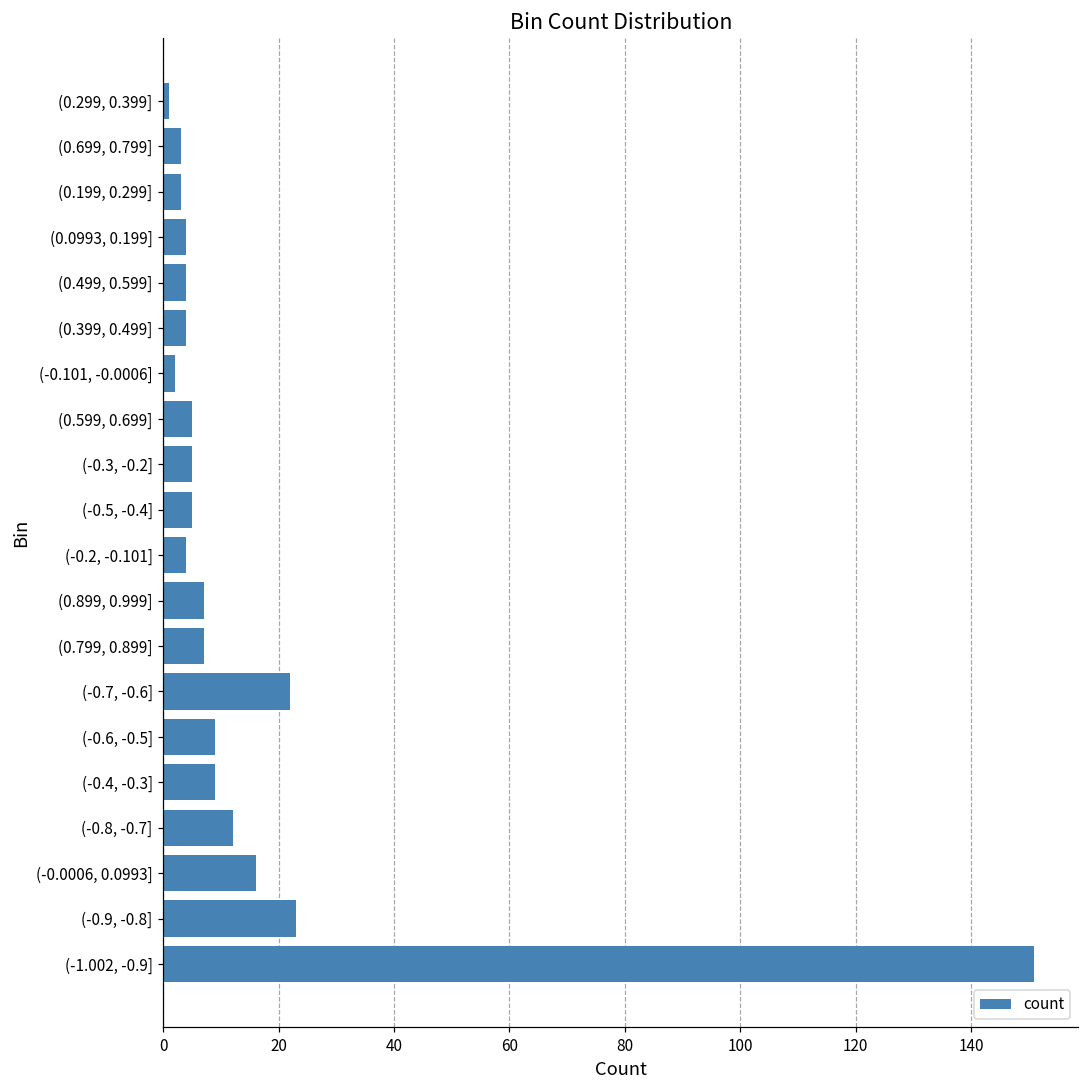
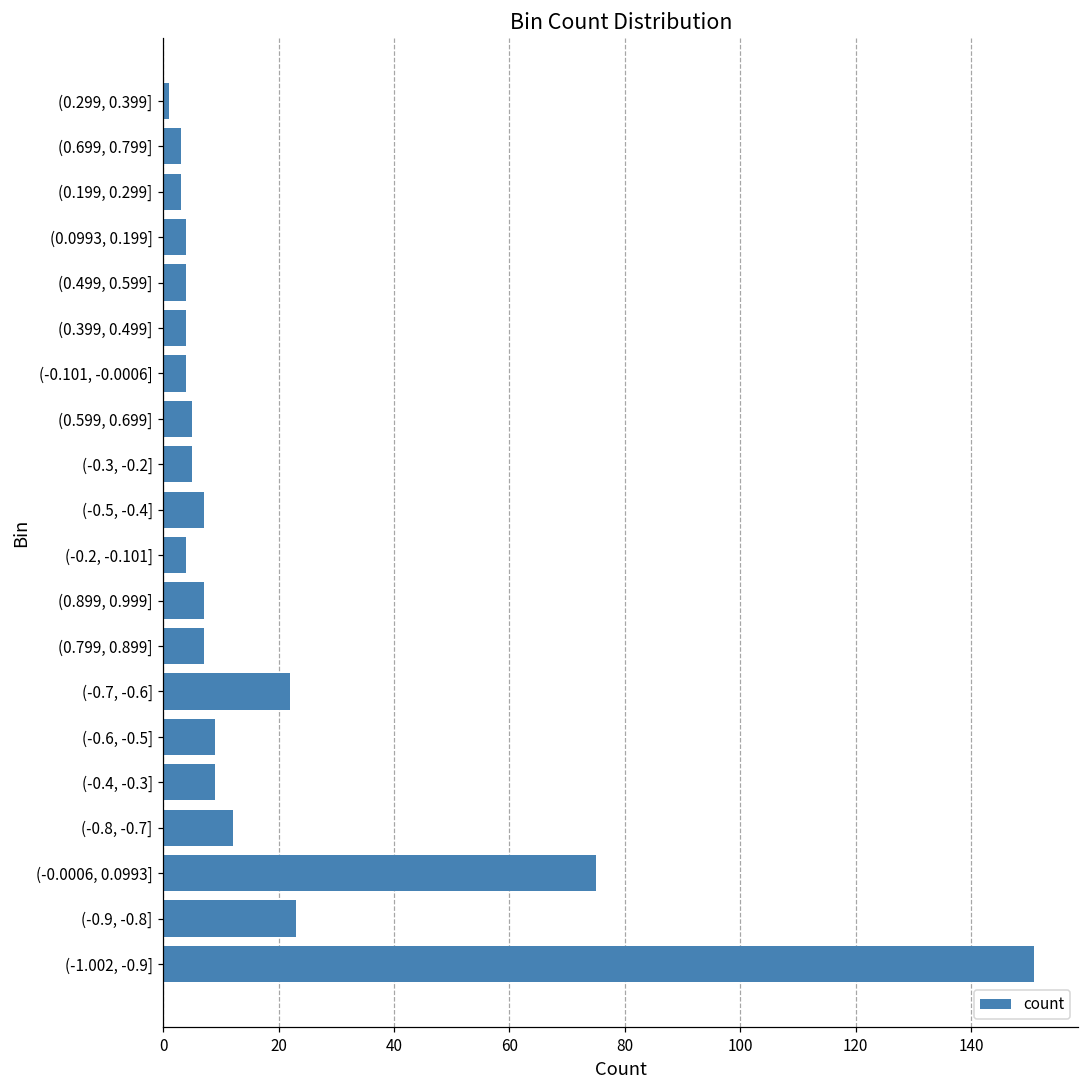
(-0.101, -0.0006]: 2 -> 4
(-0.5, -0.4]: 5 -> 7
(-0.0006, 0.0993]: 16 -> 75
